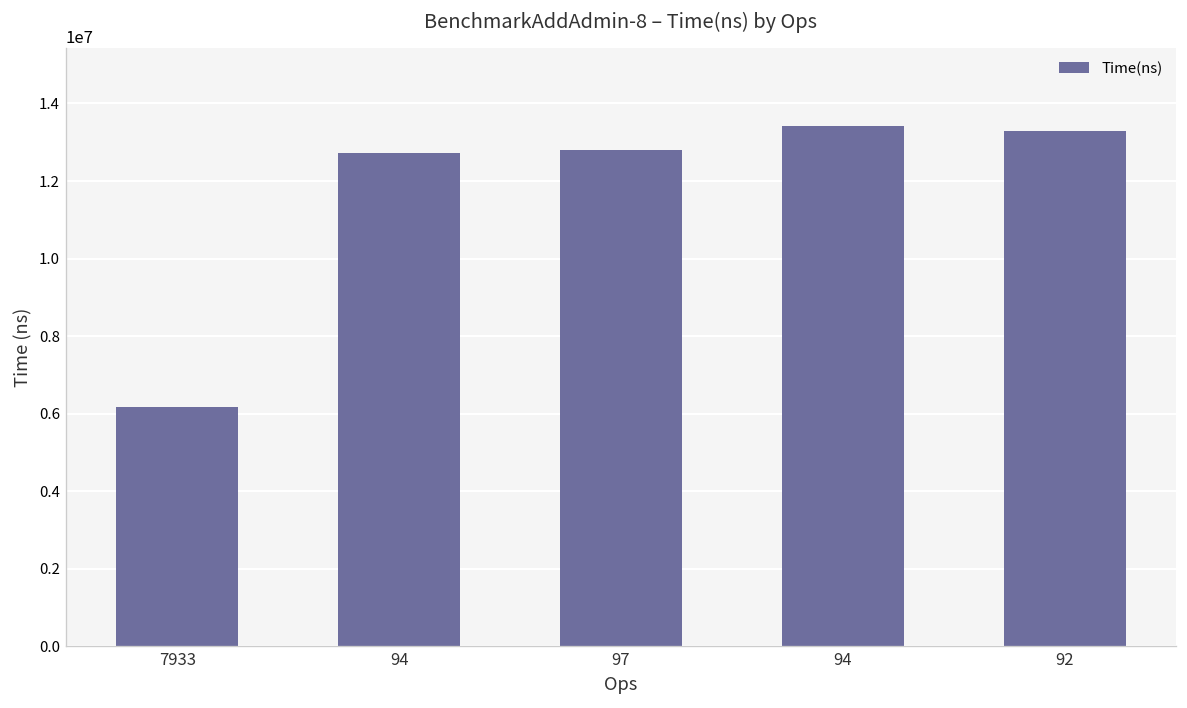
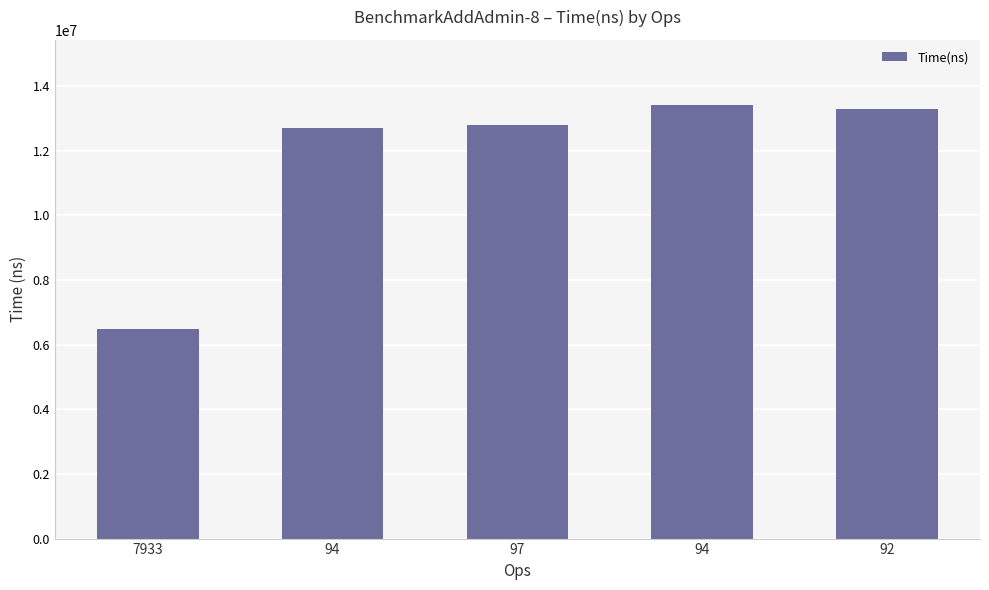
7933: 6200000 -> 6500000
